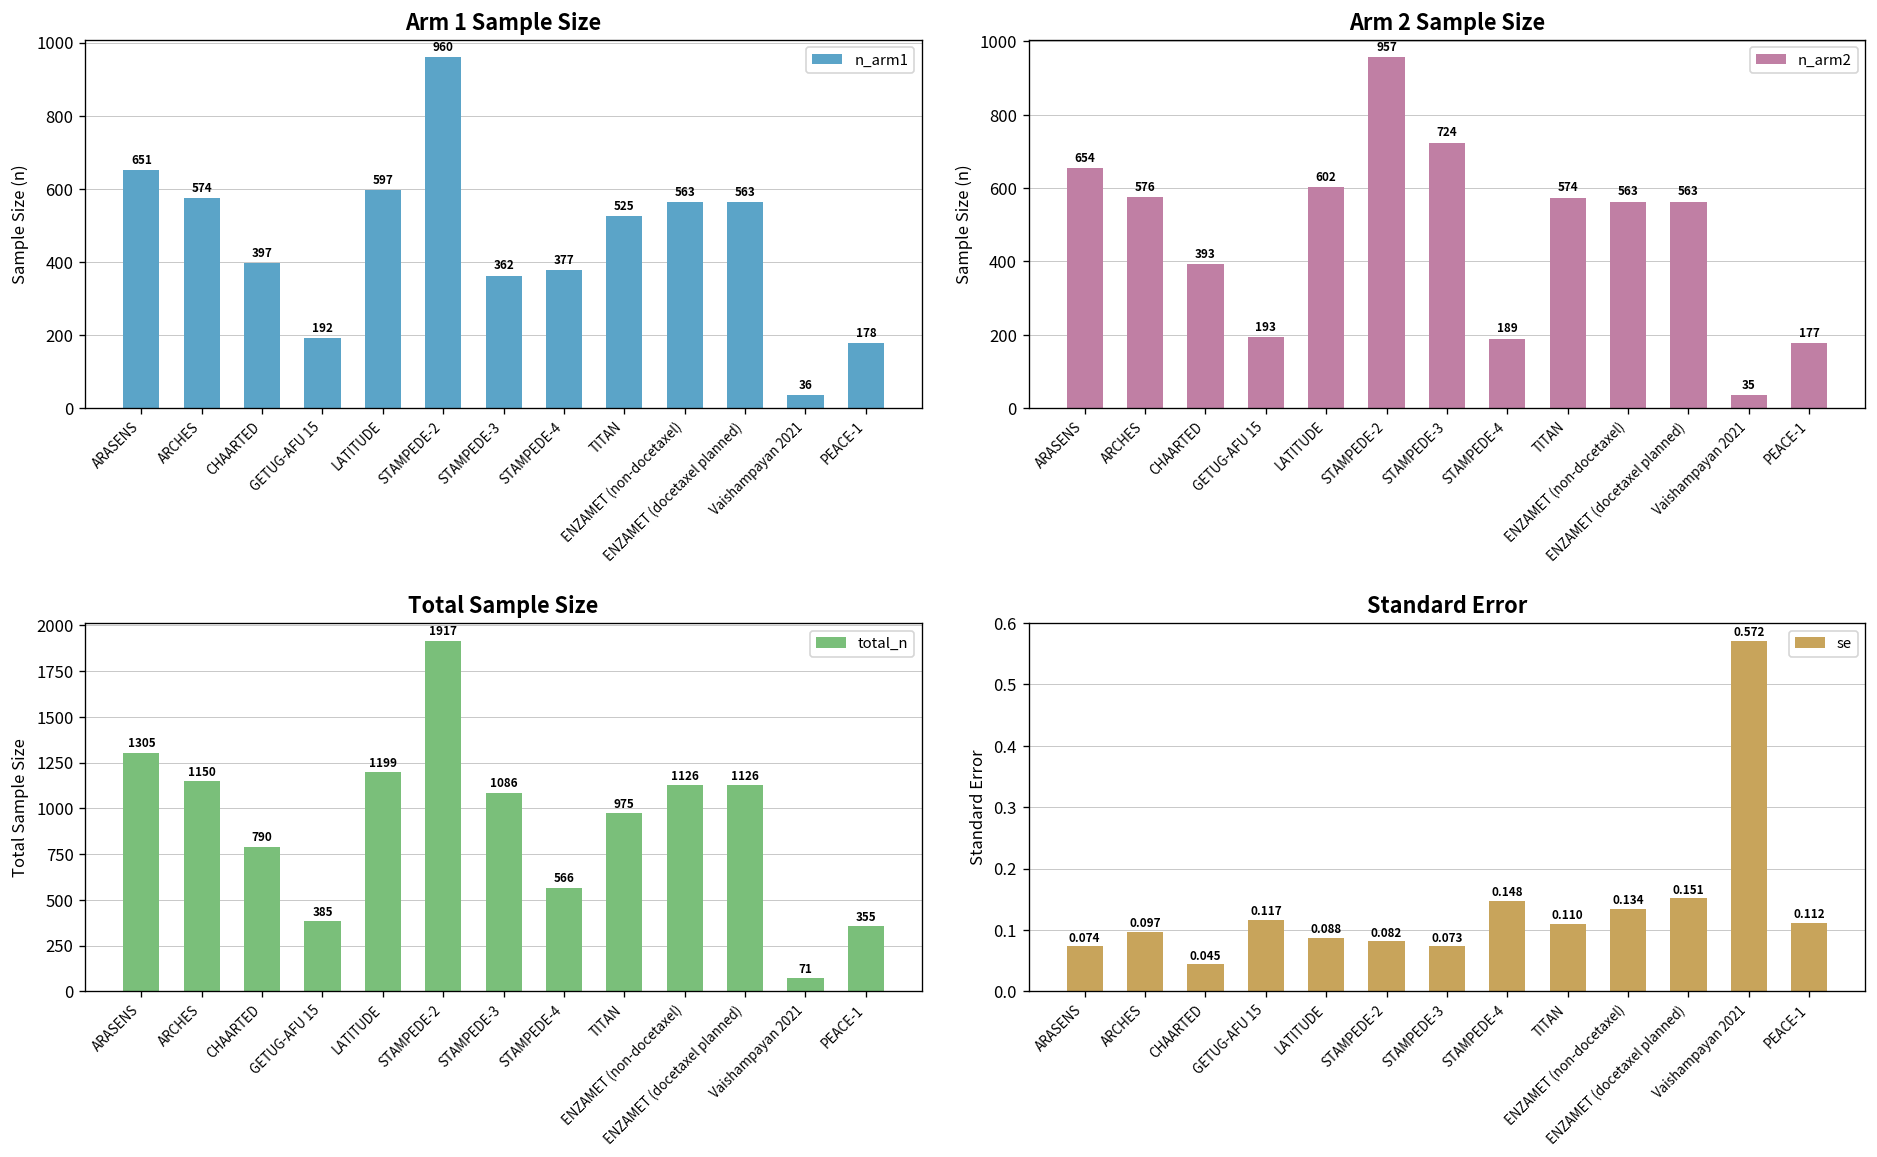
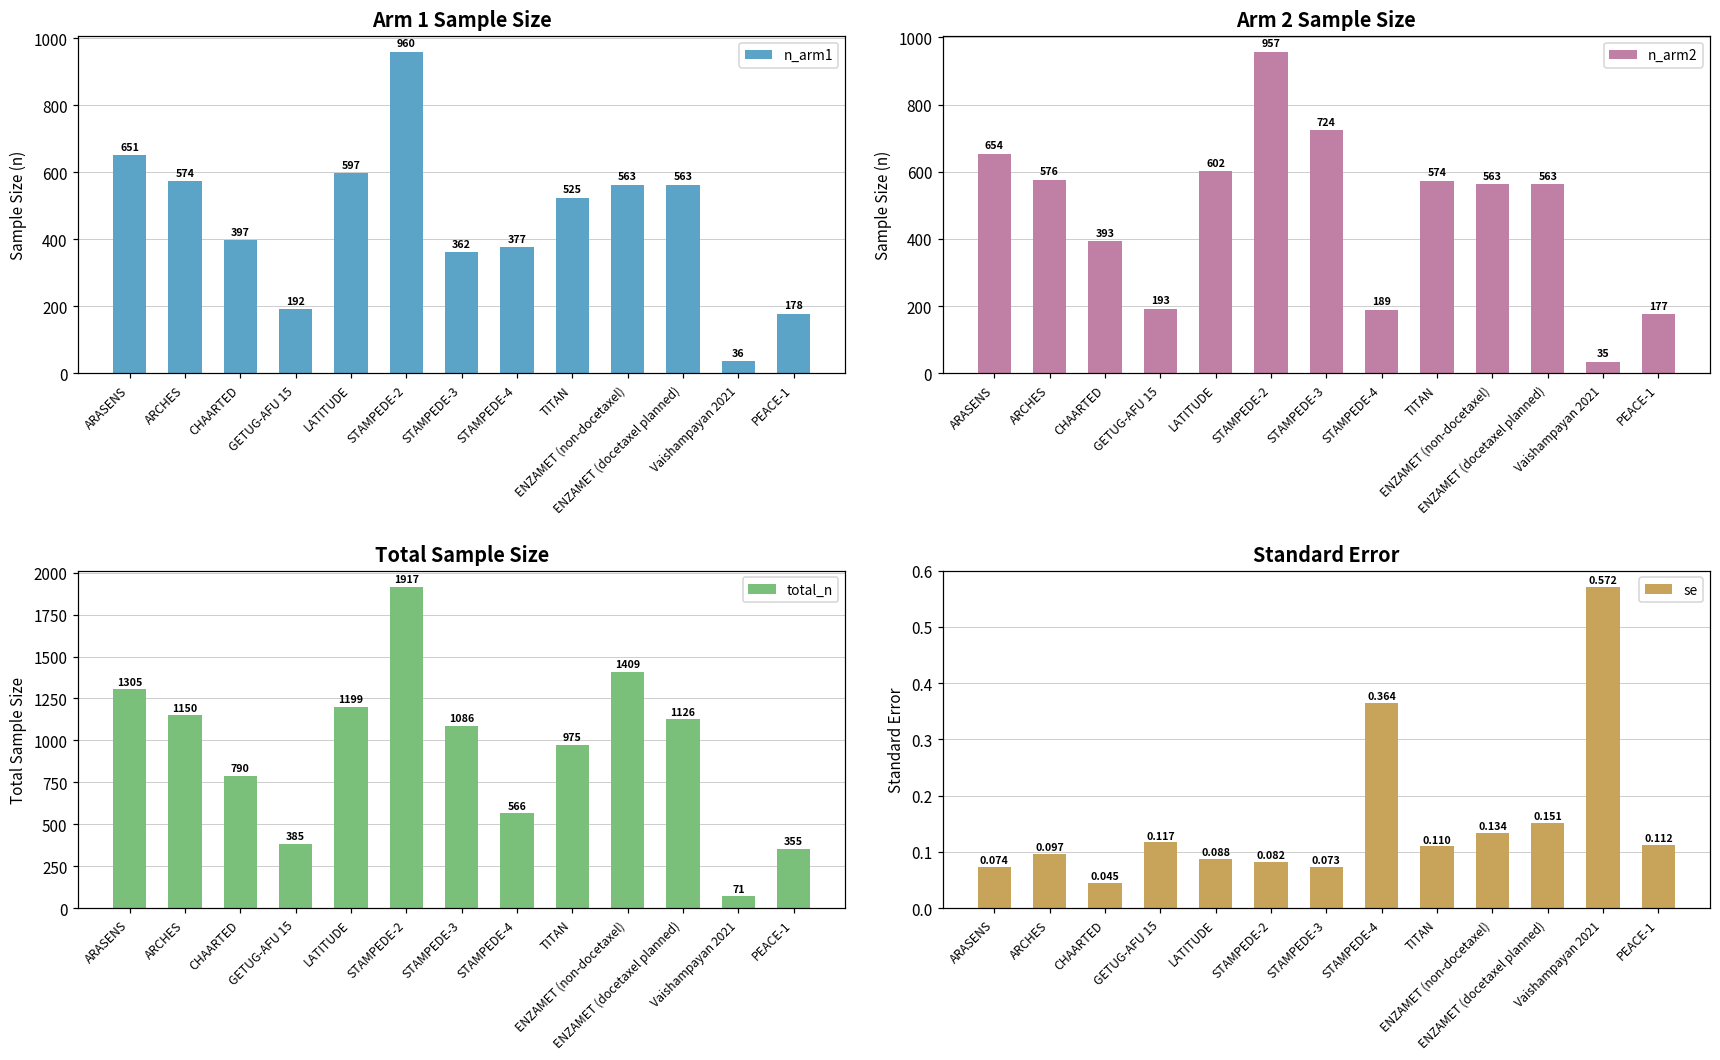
Total Sample Size, ENZAMET (non-docetaxel): 1126 -> 1409
Standard Error, STAMPEDE-4: 0.148 -> 0.364
